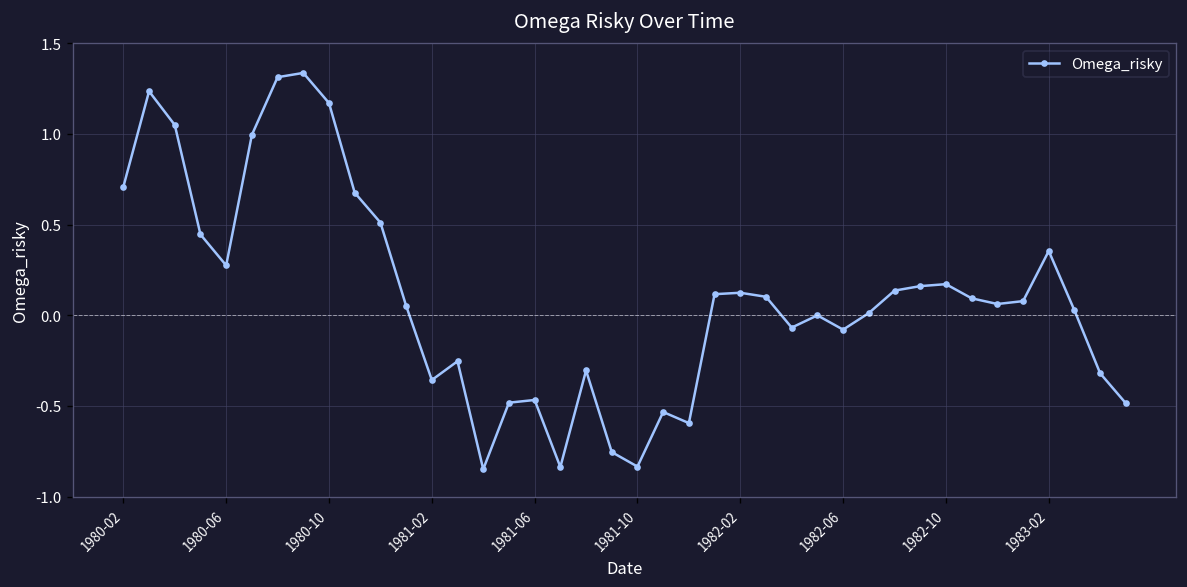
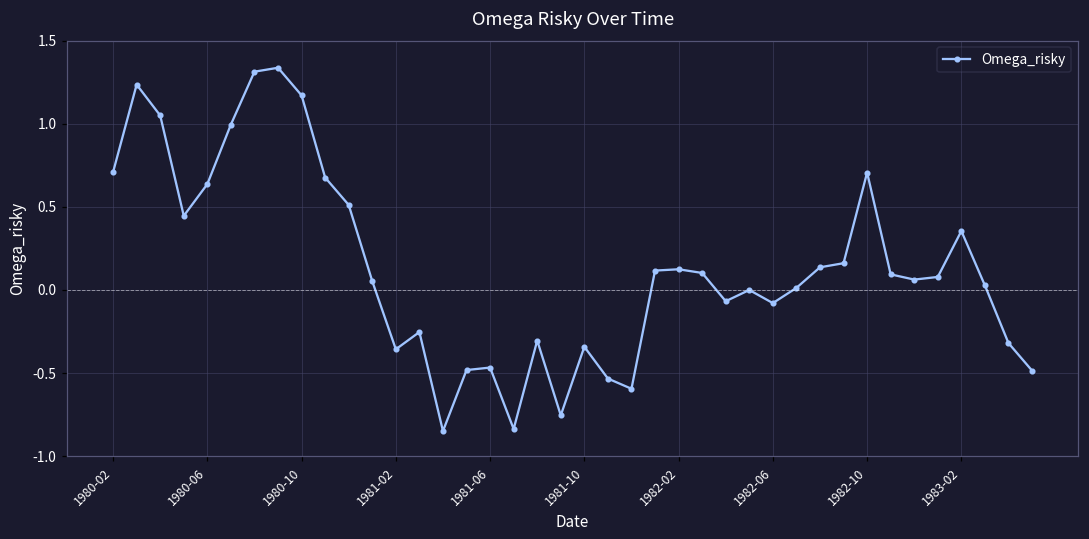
1980-06: 0.27 -> 0.64
1981-10: -0.83 -> -0.34
1982-10: 0.17 -> 0.71
